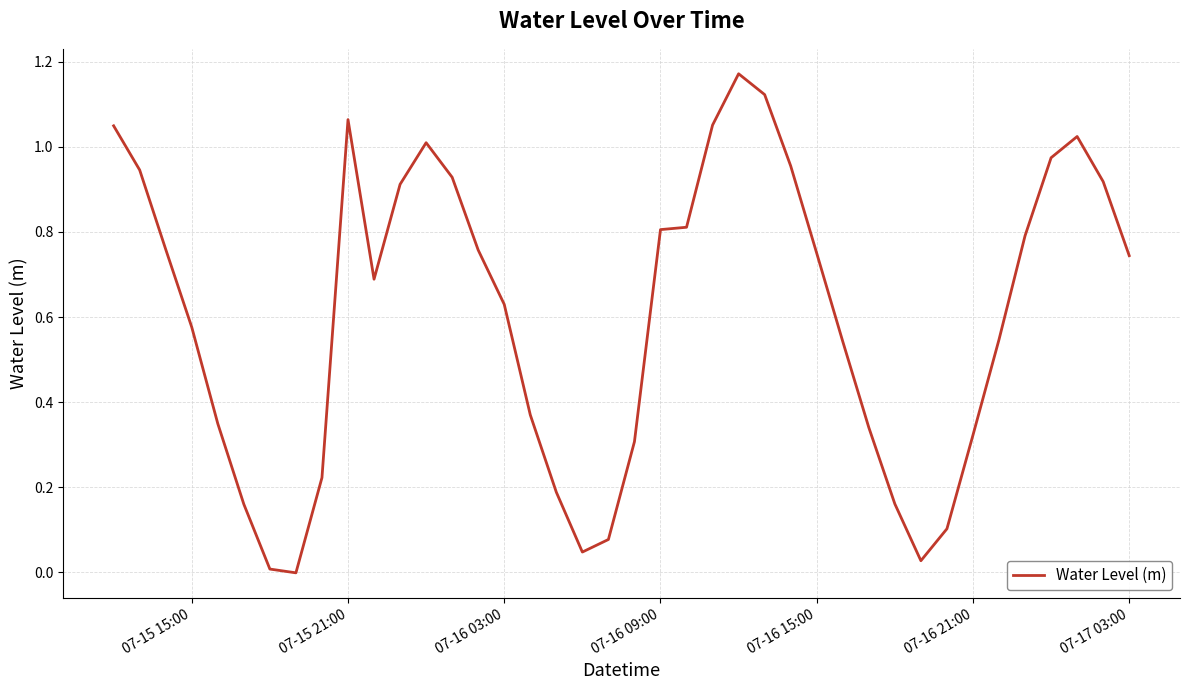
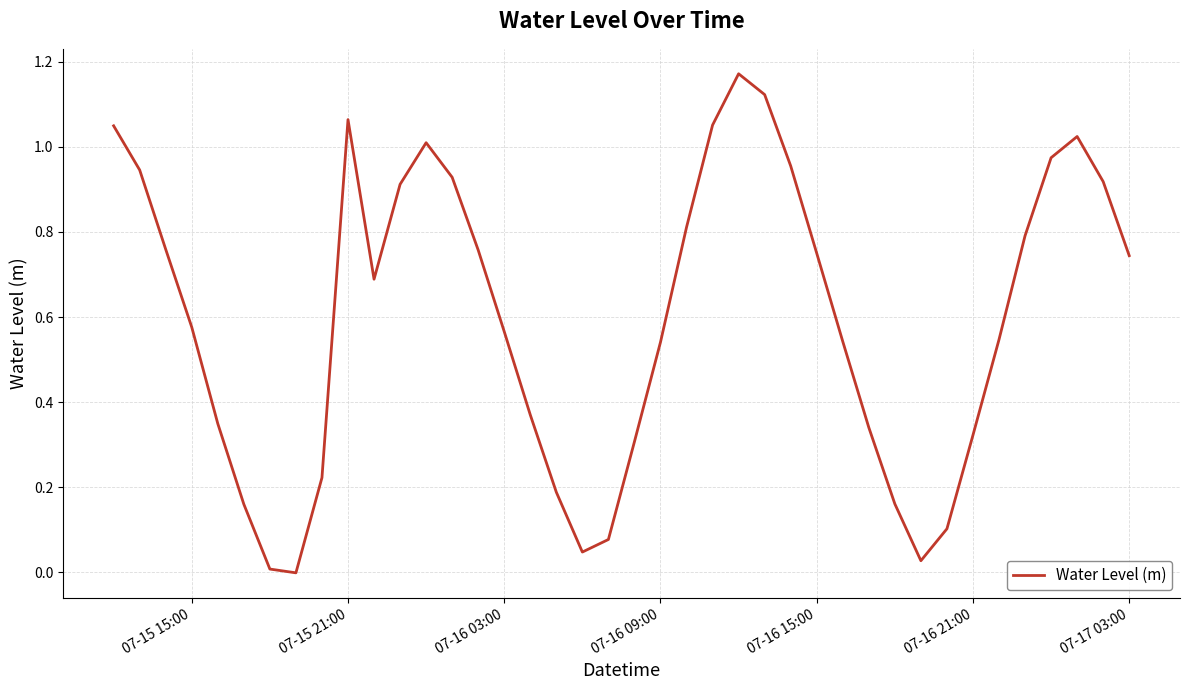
07-16 03:00: 0.63 -> 0.57
07-16 09:00: 0.81 -> 0.54
